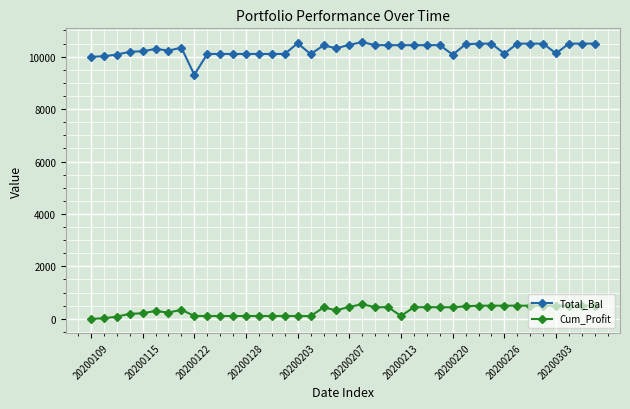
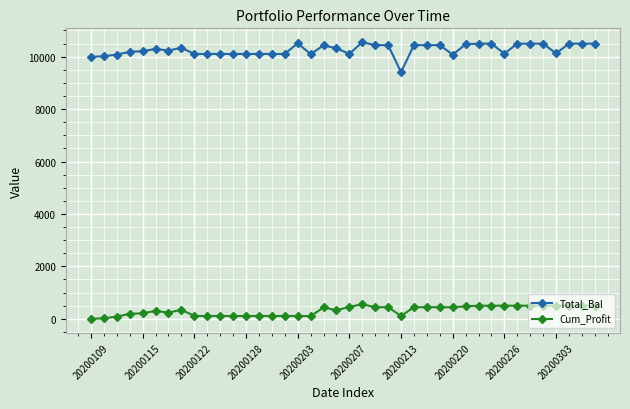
Total_Bal, 20200122: 9300 -> 10100
Total_Bal, 20200207: 10500 -> 10100
Total_Bal, 20200213: 10400 -> 9400
